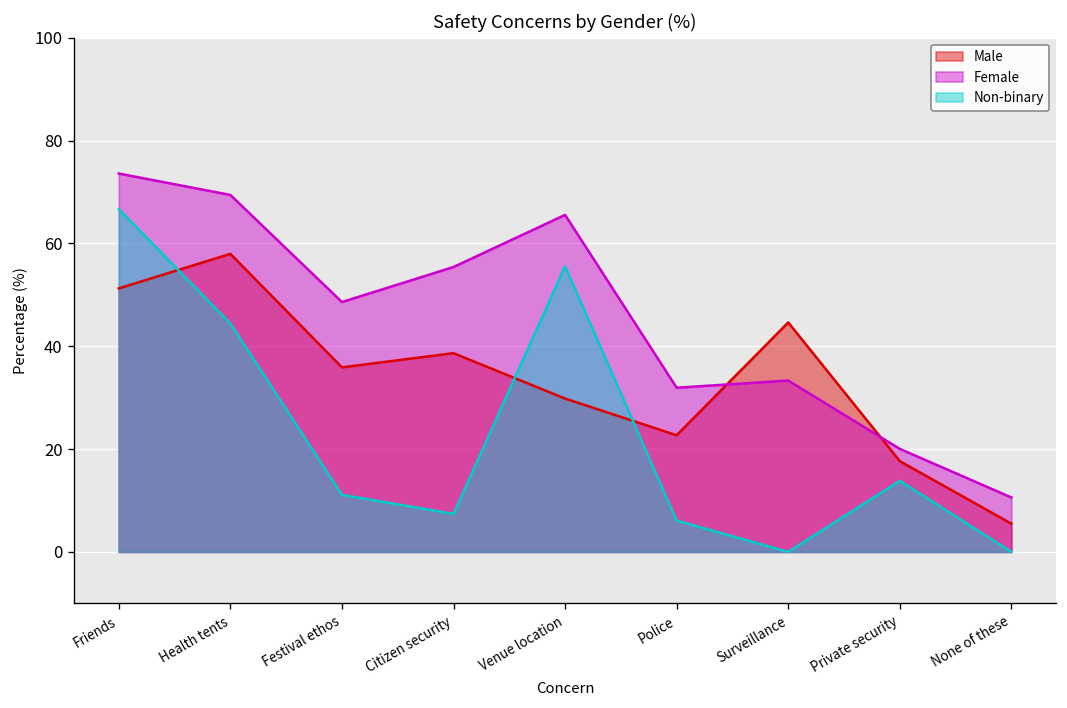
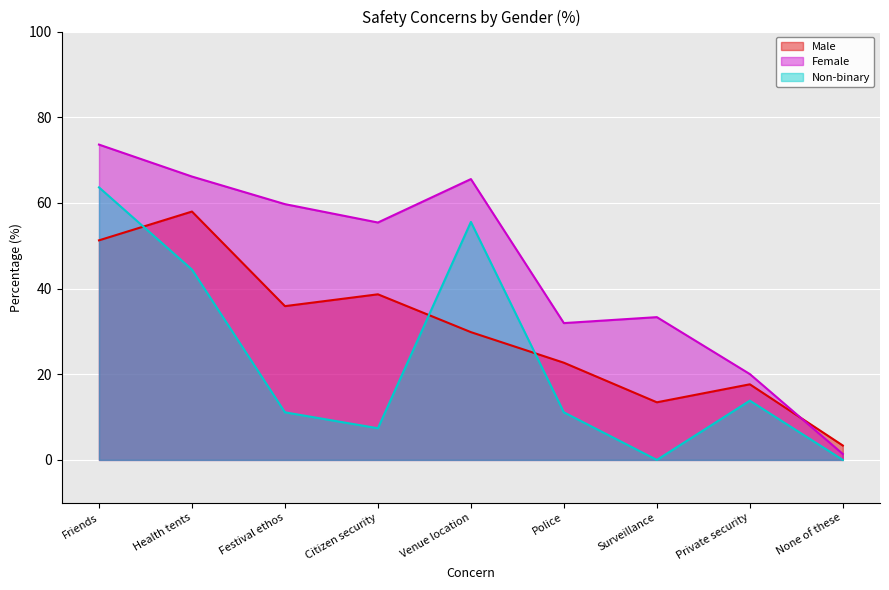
Non-binary, Friends: 67 -> 64
Female, Health tents: 69 -> 66
Female, Festival ethos: 49 -> 60
Non-binary, Police: 6 -> 11
Male, Surveillance: 45 -> 13
Male, None of these: 5 -> 3
Female, None of these: 11 -> 1
